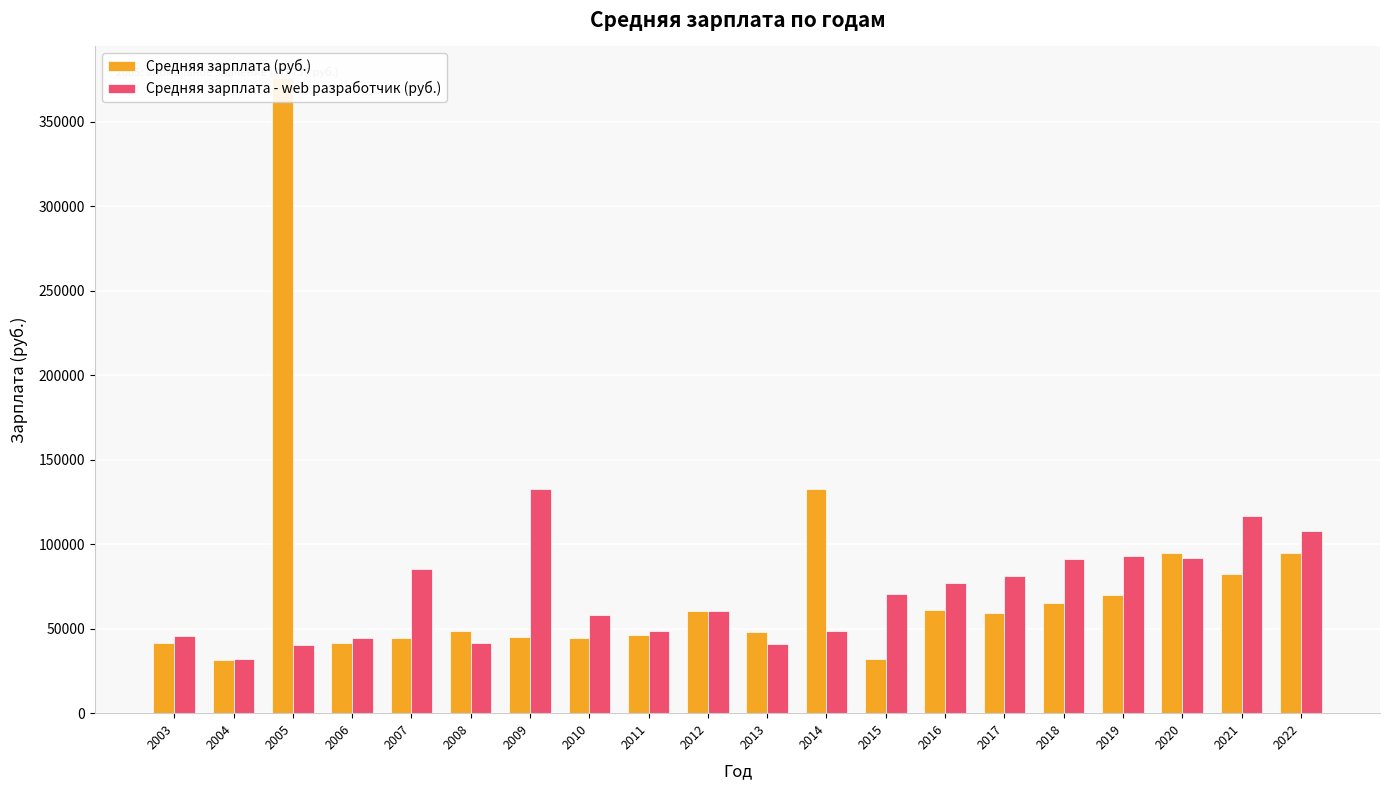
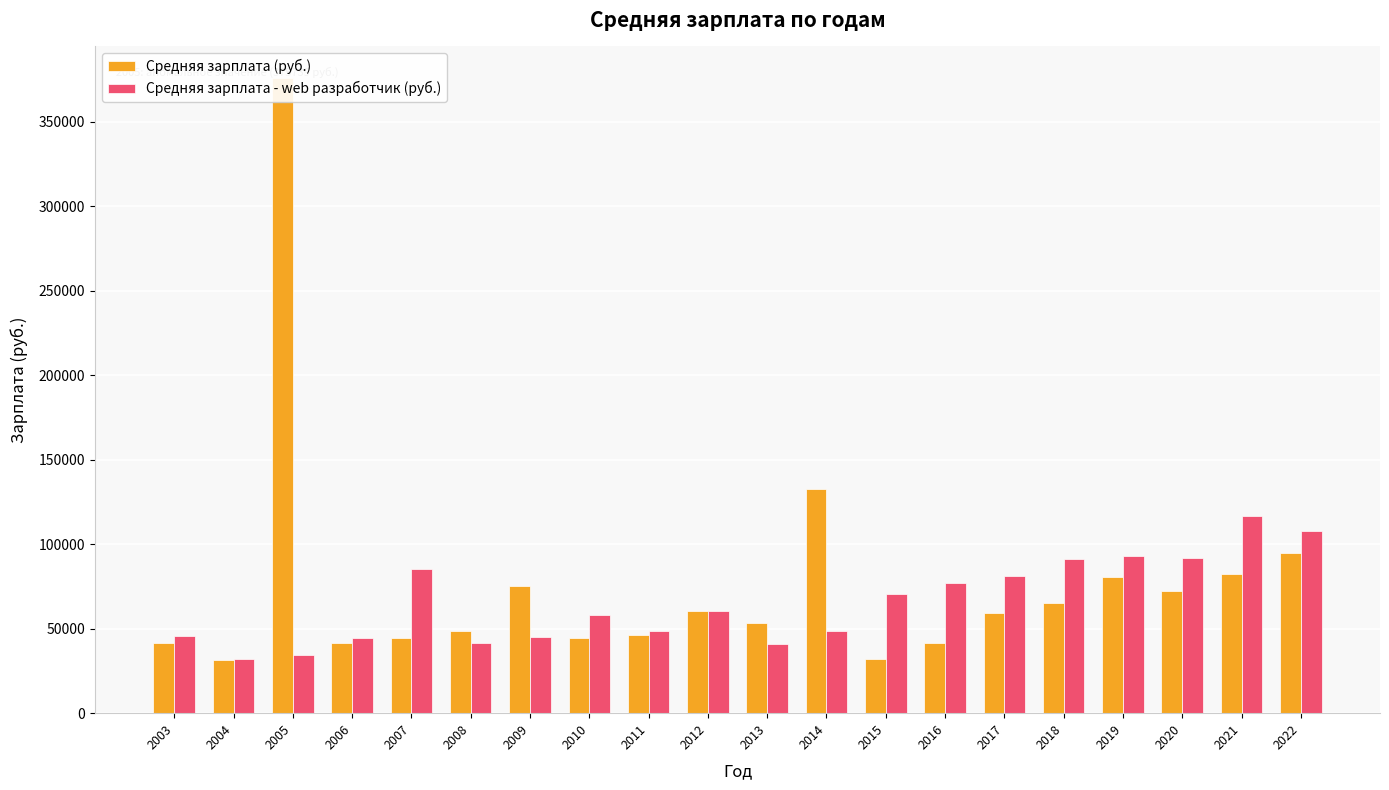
Средняя зарплата - web разработчик (руб.), 2005: 40000 -> 34000
Средняя зарплата (руб.), 2009: 45000 -> 75000
Средняя зарплата - web разработчик (руб.), 2009: 132000 -> 45000
Средняя зарплата (руб.), 2013: 48000 -> 54000
Средняя зарплата (руб.), 2016: 61000 -> 42000
Средняя зарплата (руб.), 2019: 70000 -> 81000
Средняя зарплата (руб.), 2020: 95000 -> 72000
